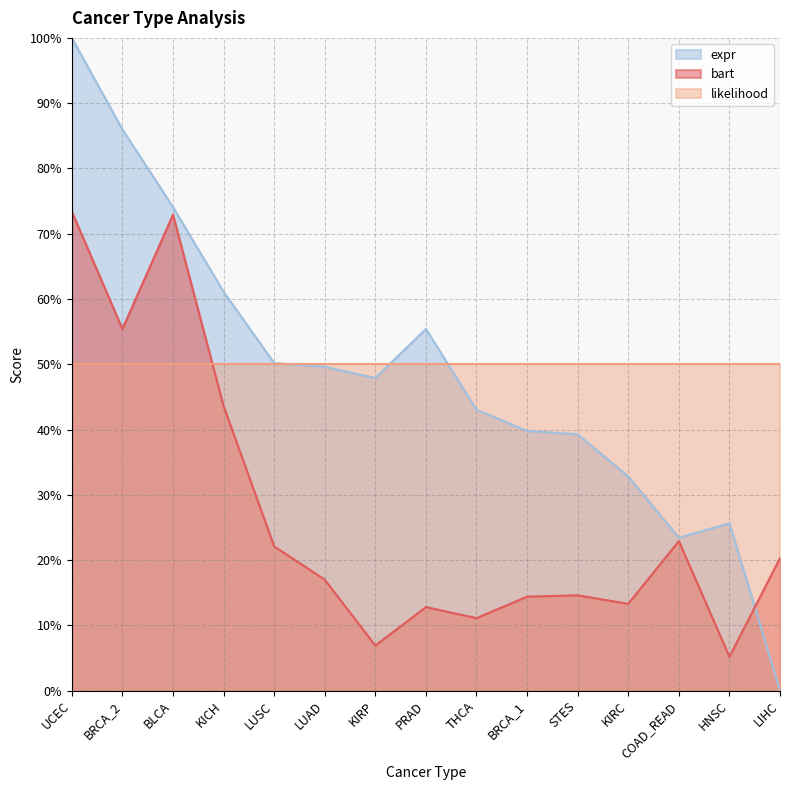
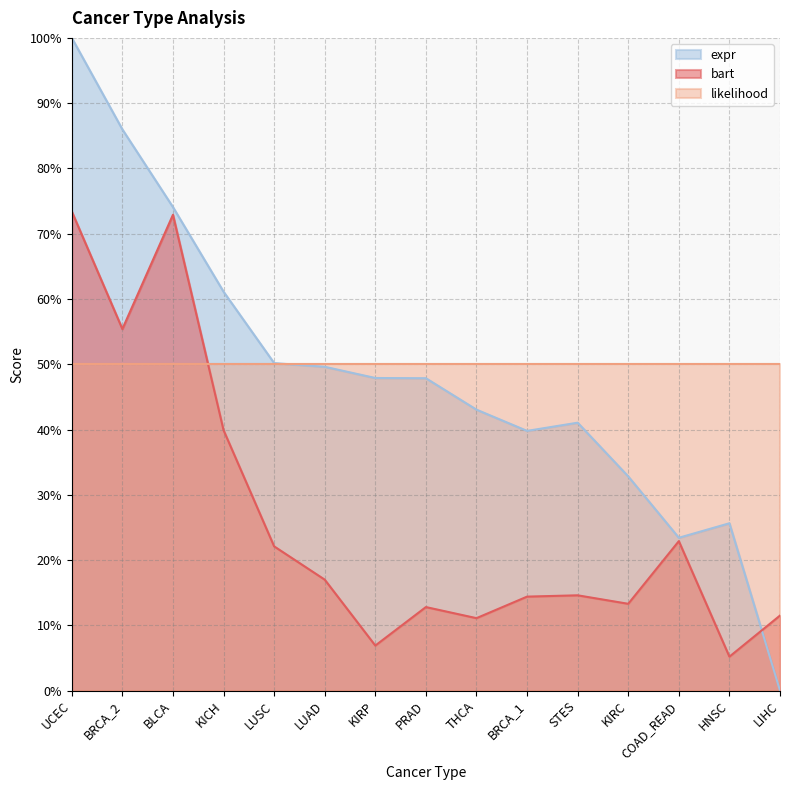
bart, KICH: 44% -> 40%
expr, PRAD: 55% -> 48%
expr, STES: 39% -> 41%
bart, LIHC: 20% -> 12%
